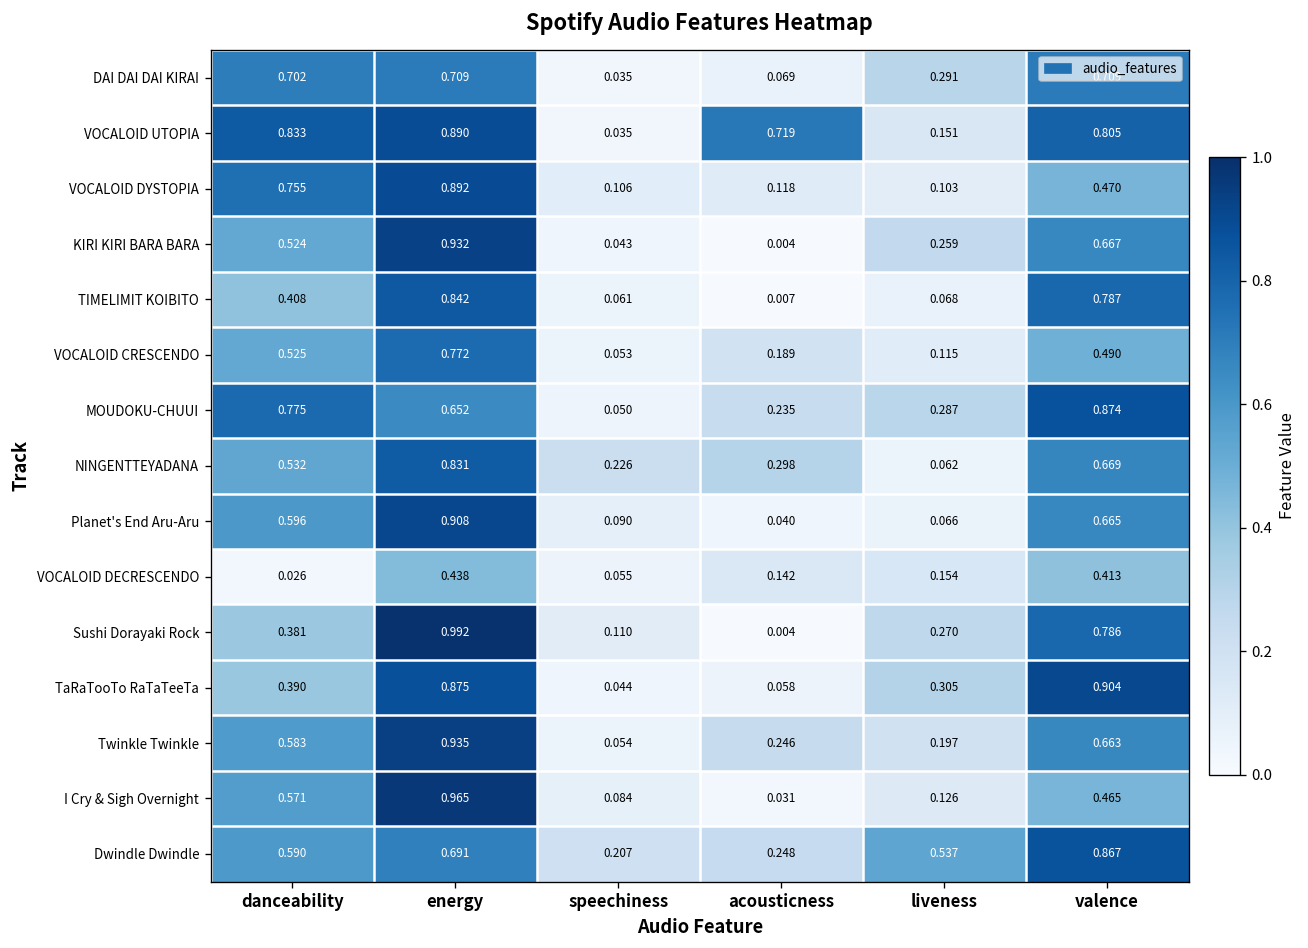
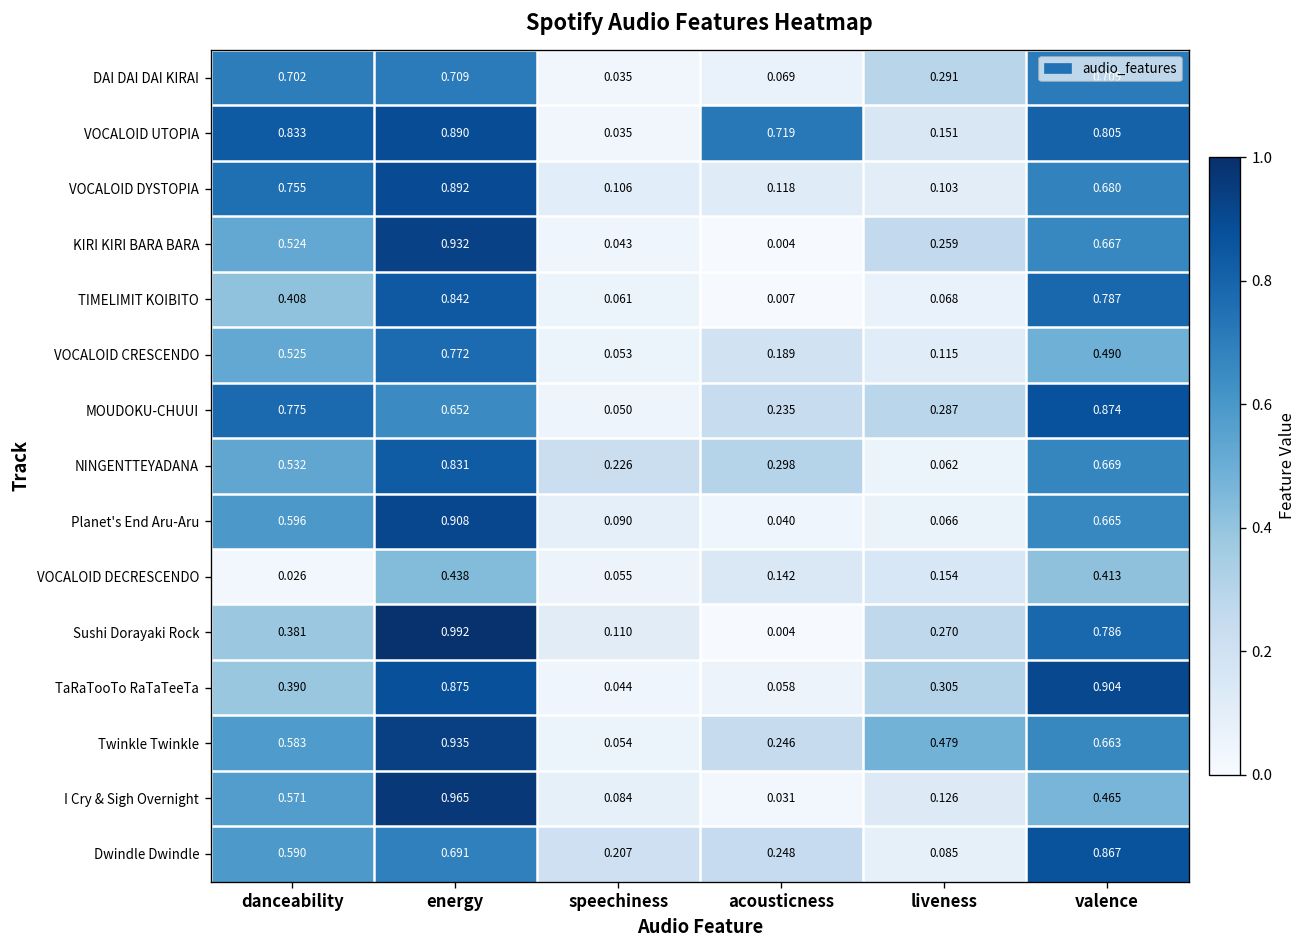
VOCALOID DYSTOPIA, valence: 0.470 -> 0.680
Twinkle Twinkle, liveness: 0.197 -> 0.479
Dwindle Dwindle, liveness: 0.537 -> 0.085
